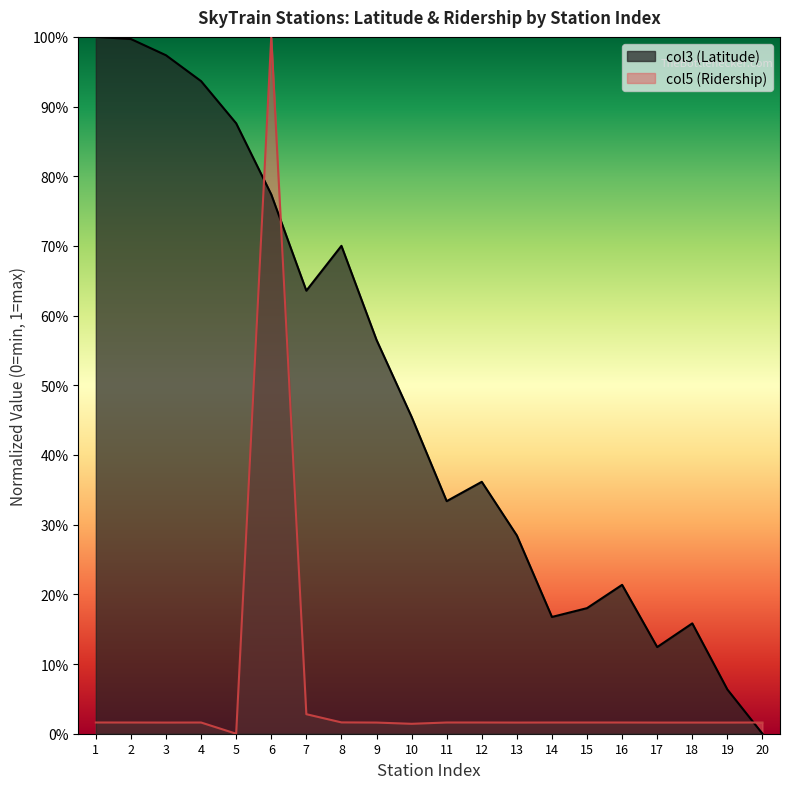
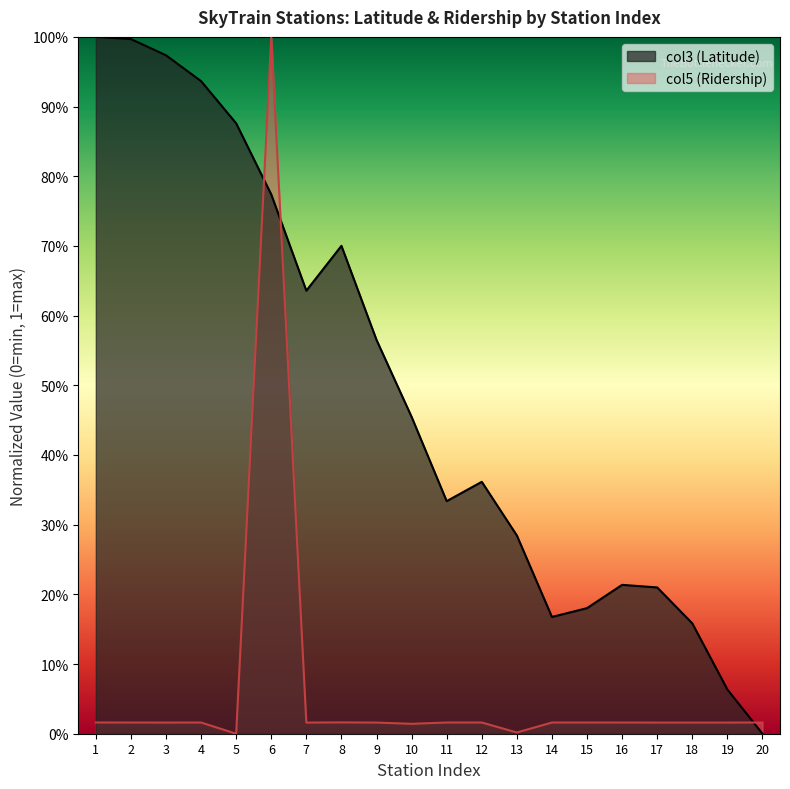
col5 (Ridership), 7: 3% -> 2%
col5 (Ridership), 13: 2% -> 0%
col3 (Latitude), 17: 12% -> 21%
